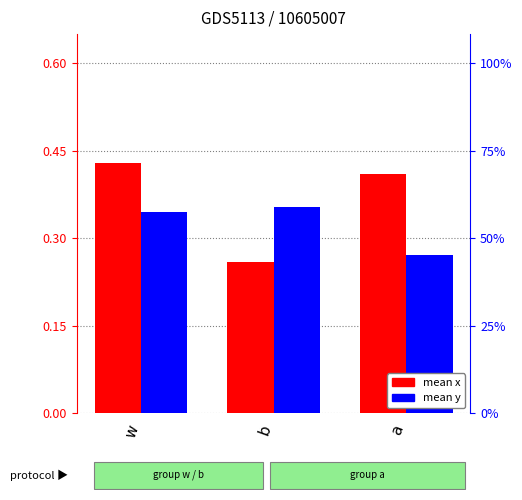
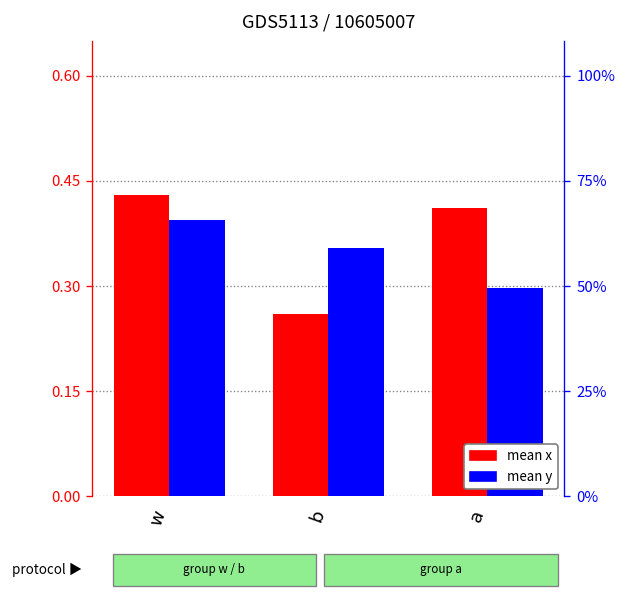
mean y, w: 0.35 -> 0.39
mean y, a: 0.27 -> 0.30
